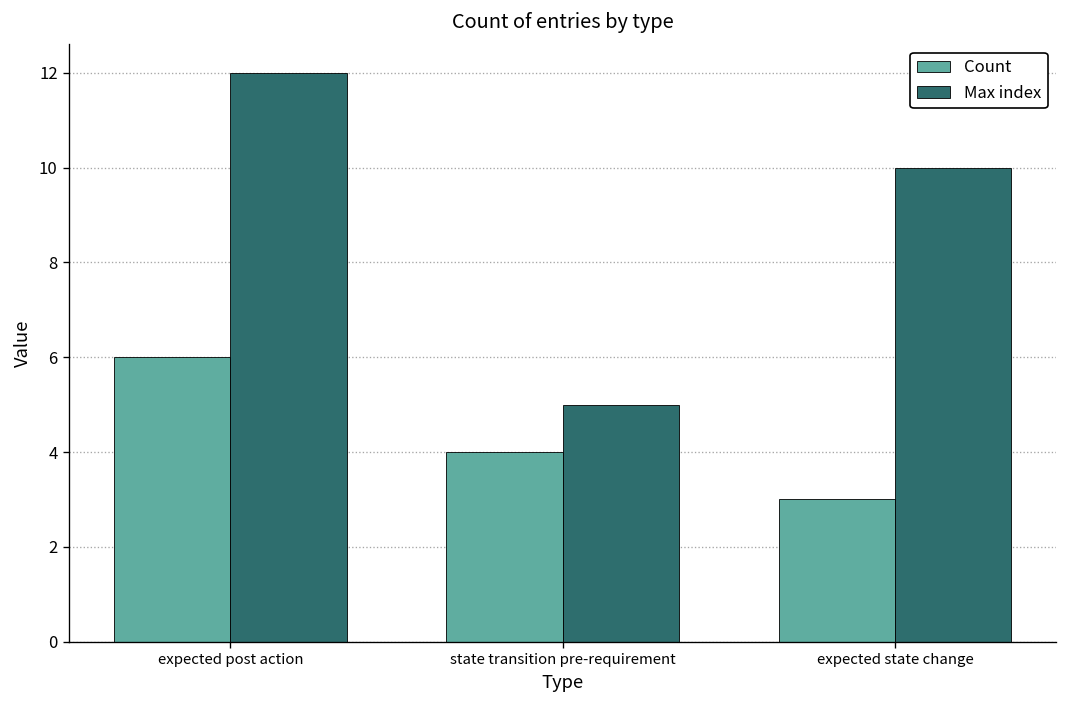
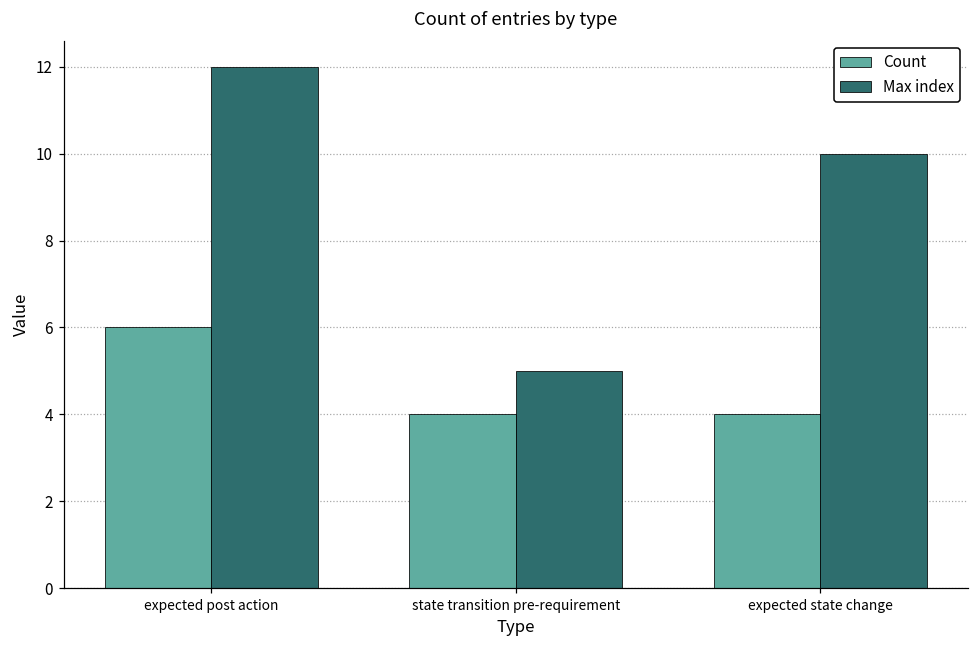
Count, expected state change: 3 -> 4
